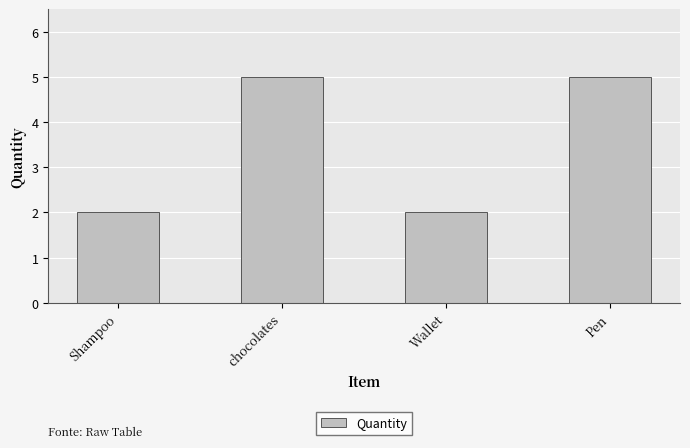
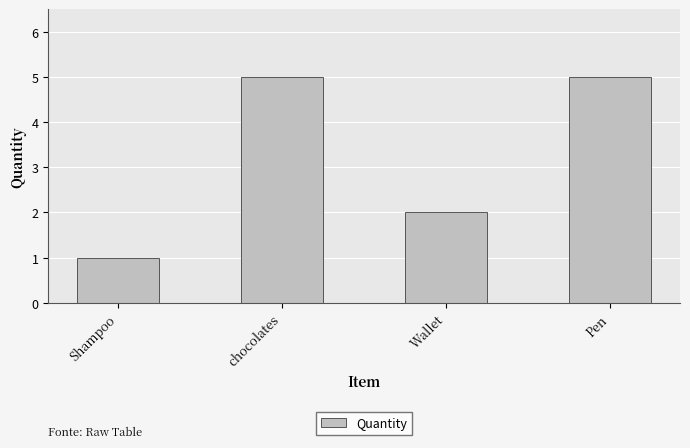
Shampoo: 2 -> 1
